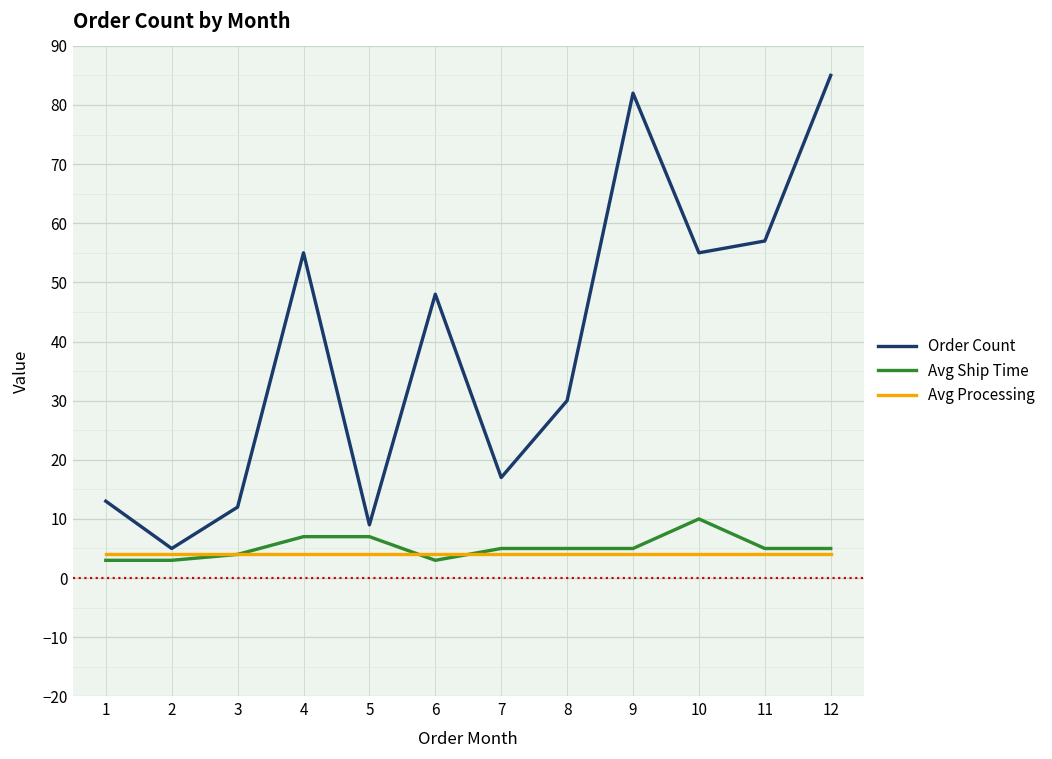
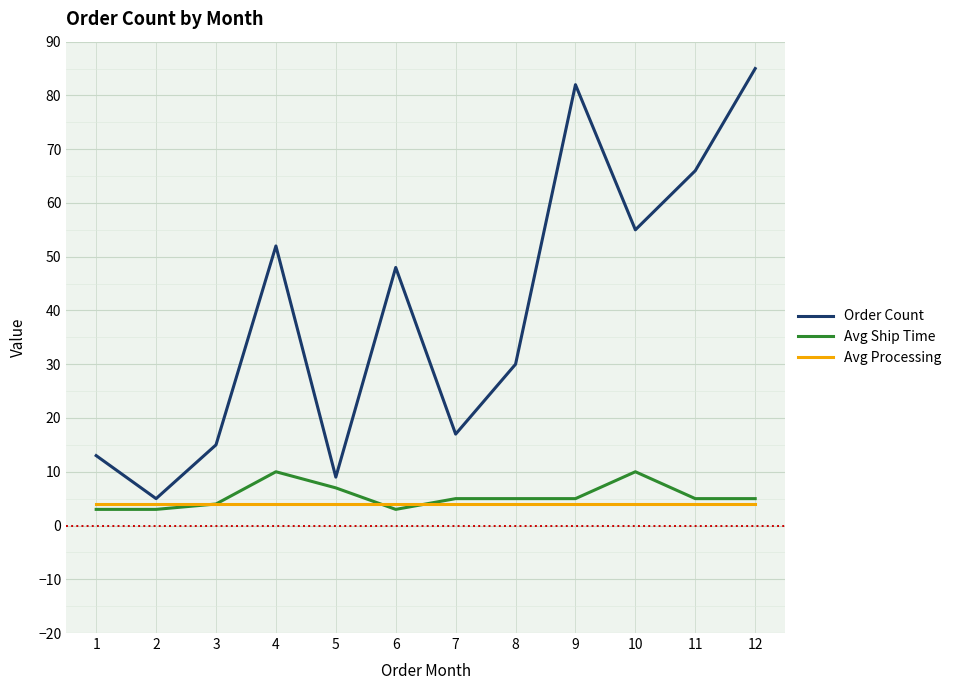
Order Count, 3: 12 -> 15
Order Count, 4: 55 -> 52
Avg Ship Time, 4: 7 -> 10
Order Count, 11: 57 -> 66
